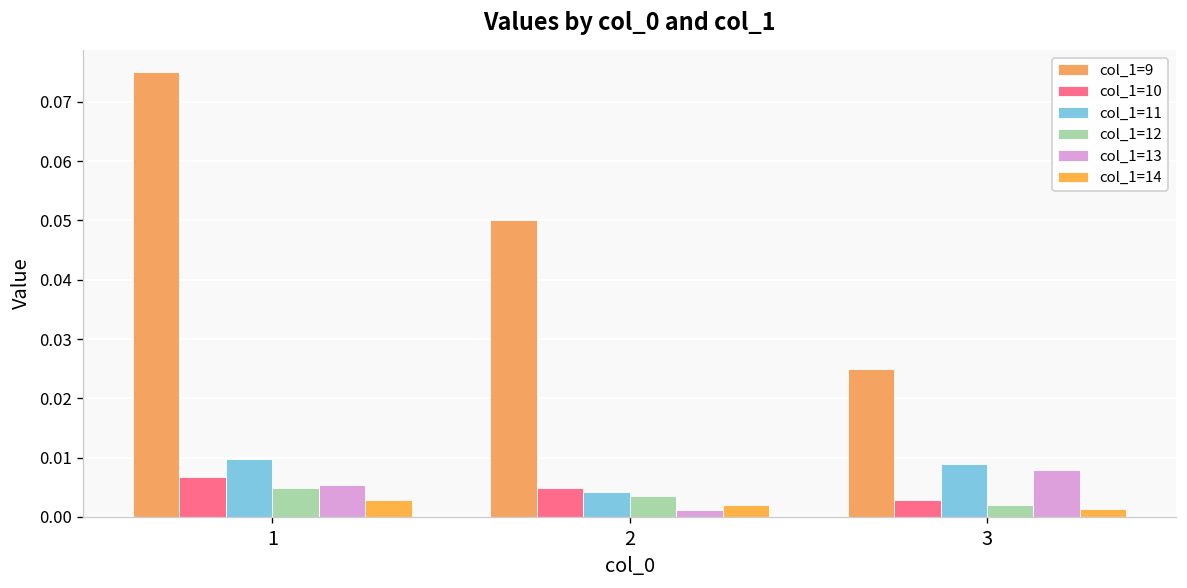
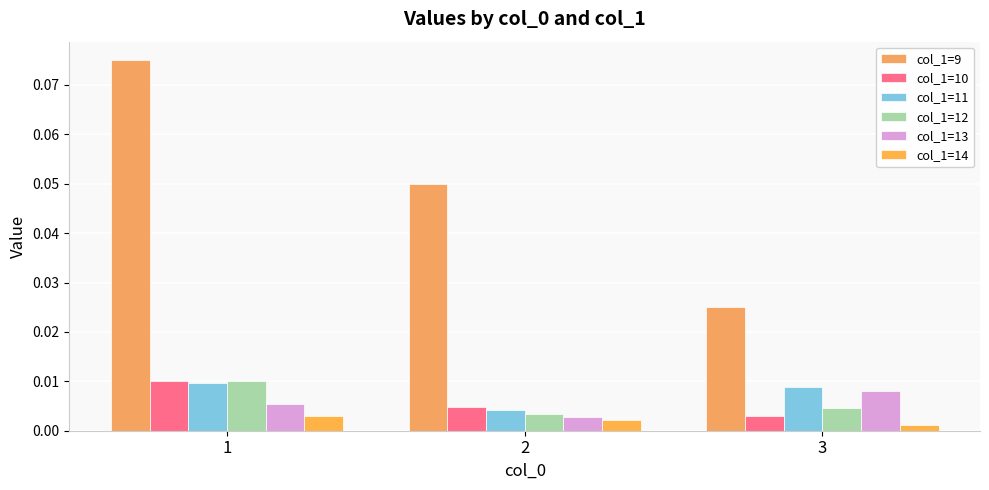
col_1=10, 1: 0.007 -> 0.010
col_1=12, 1: 0.005 -> 0.010
col_1=13, 2: 0.001 -> 0.003
col_1=12, 3: 0.002 -> 0.005
